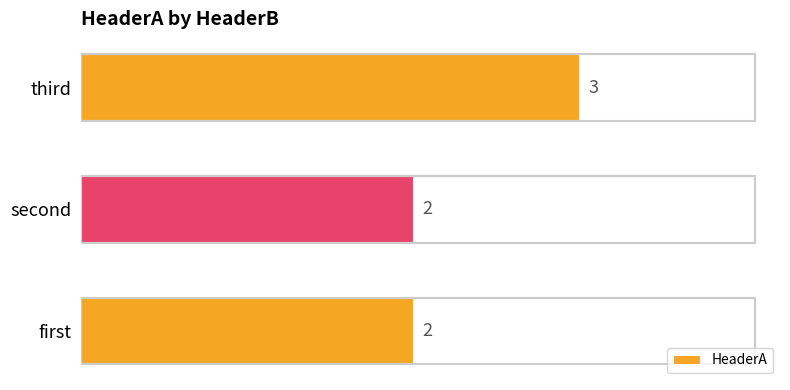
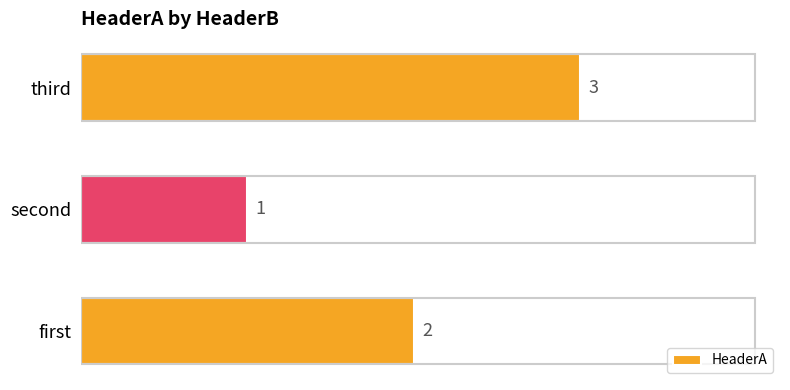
second: 2 -> 1
